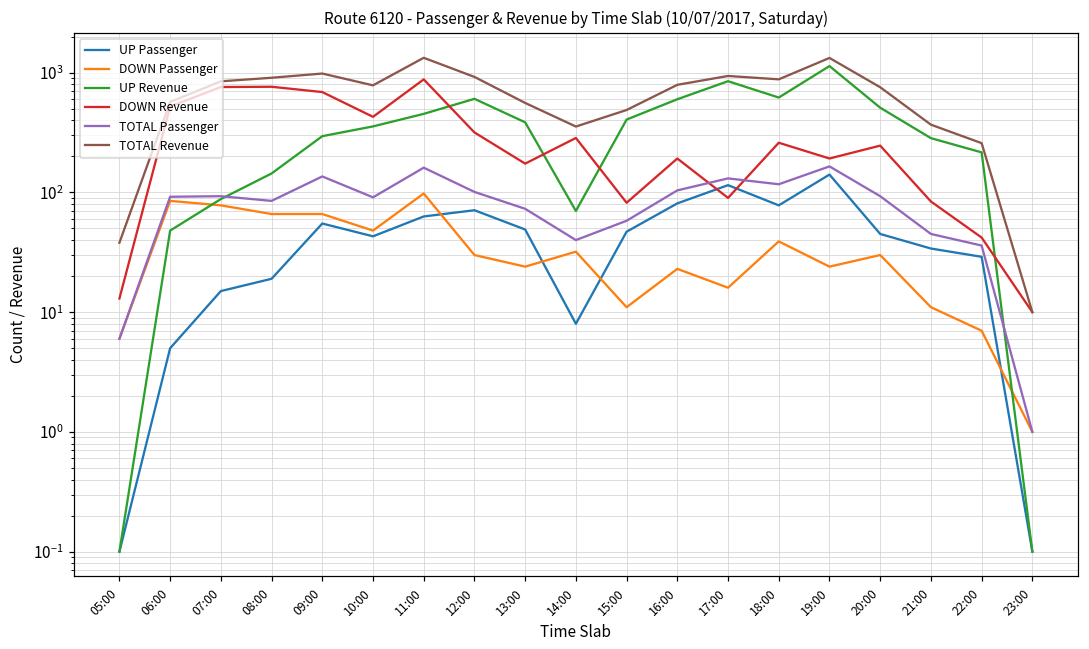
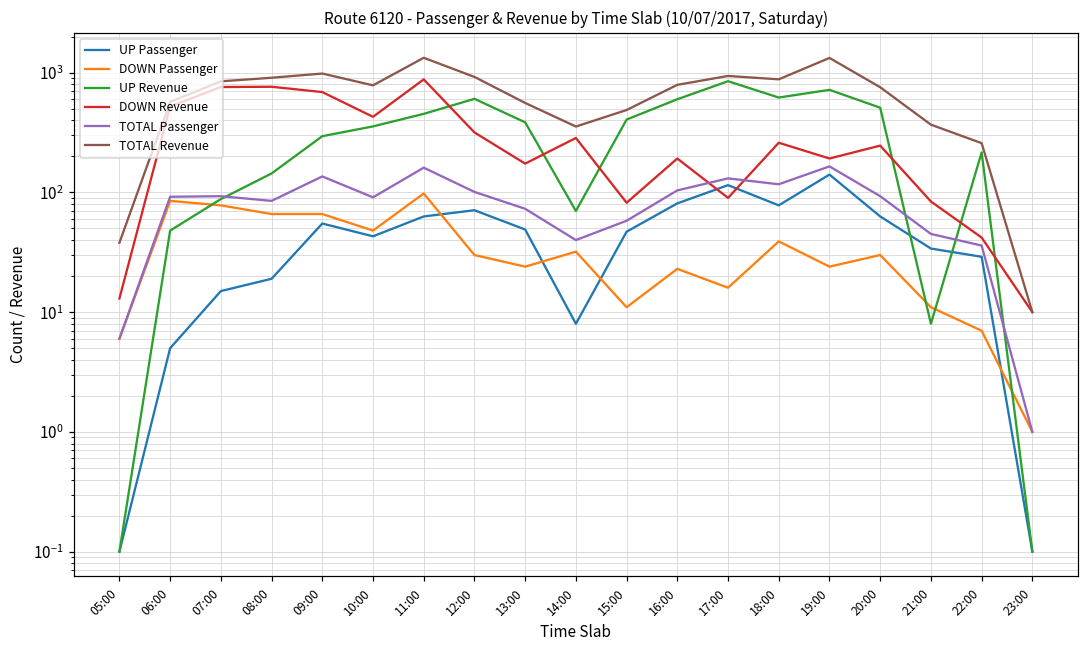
UP Revenue, 19:00: 1100 -> 700
UP Passenger, 20:00: 45 -> 60
UP Revenue, 21:00: 280 -> 8
